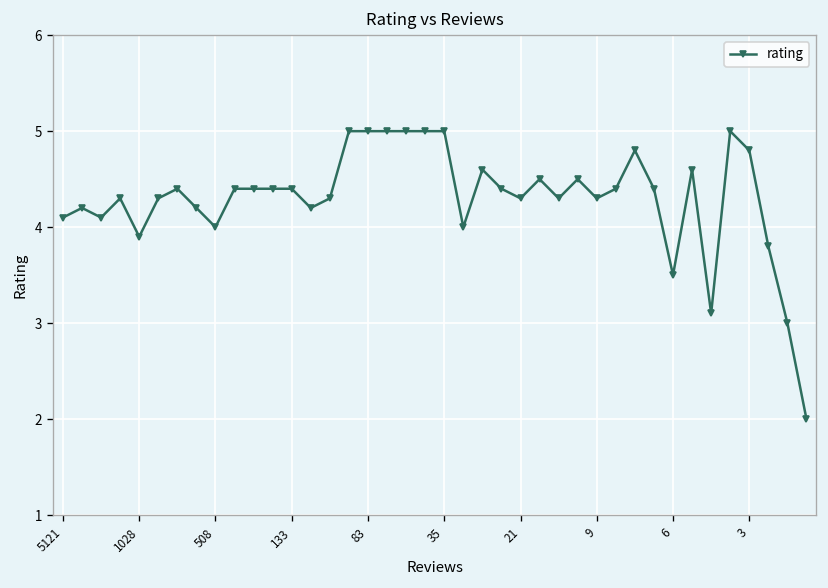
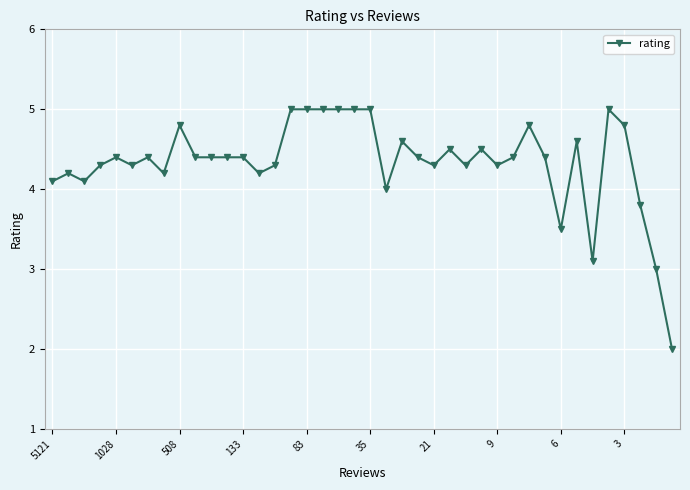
1028: 3.9 -> 4.4
508: 4.0 -> 4.8
